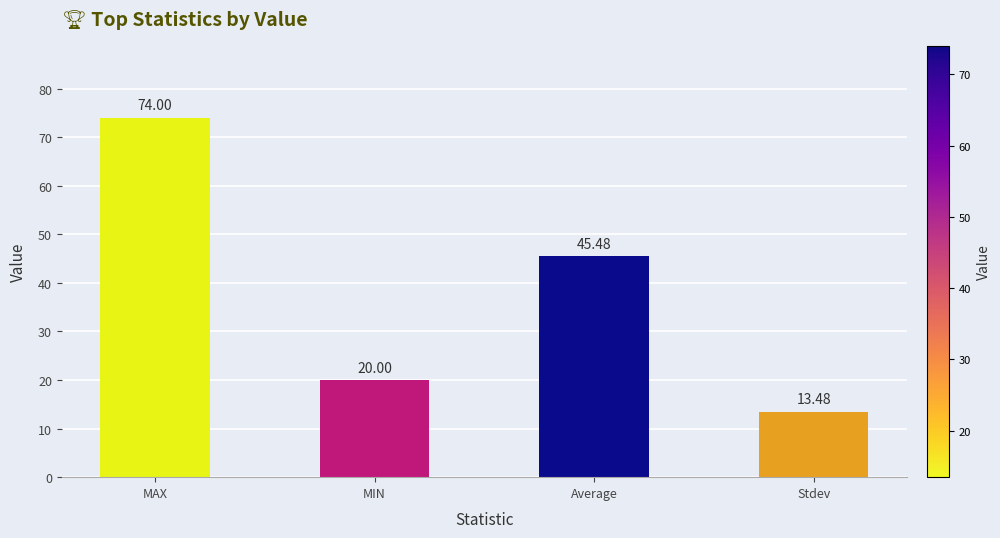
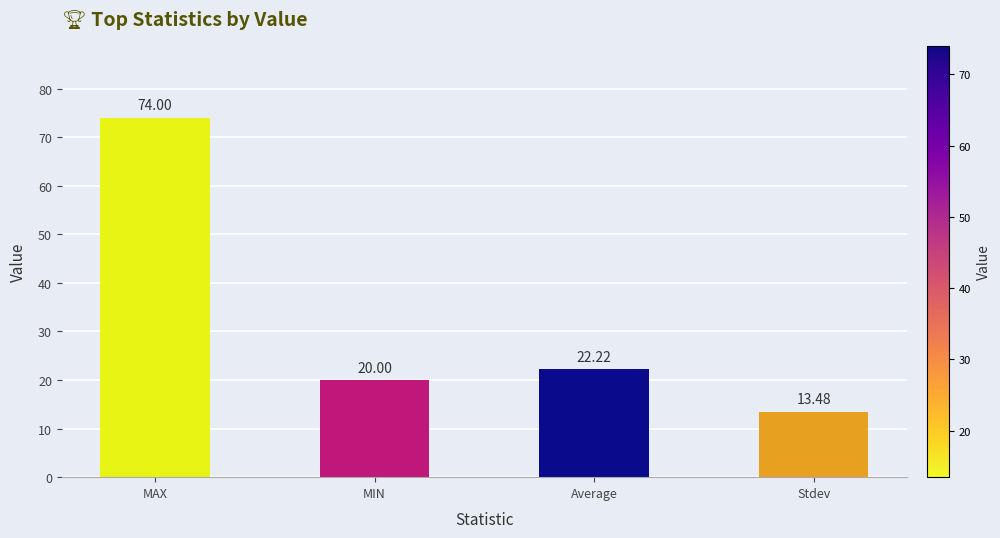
Average: 45.48 -> 22.22
